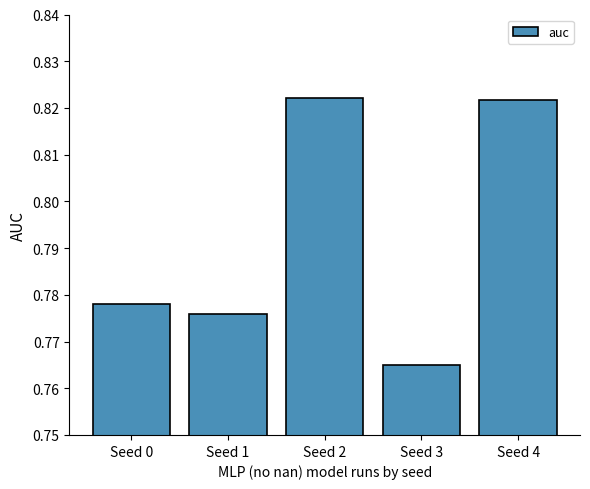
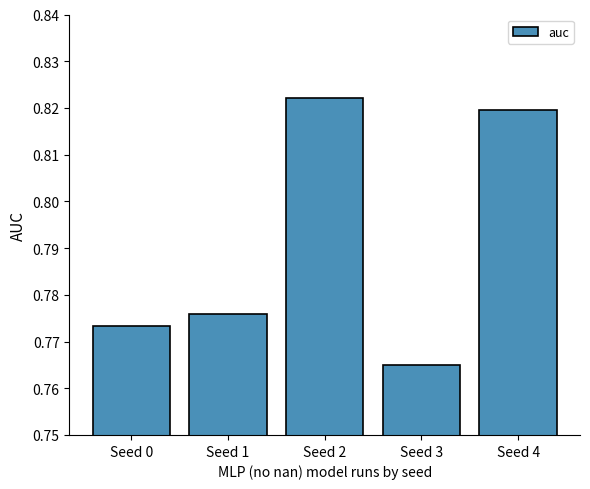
Seed 0: 0.778 -> 0.773
Seed 4: 0.822 -> 0.820
